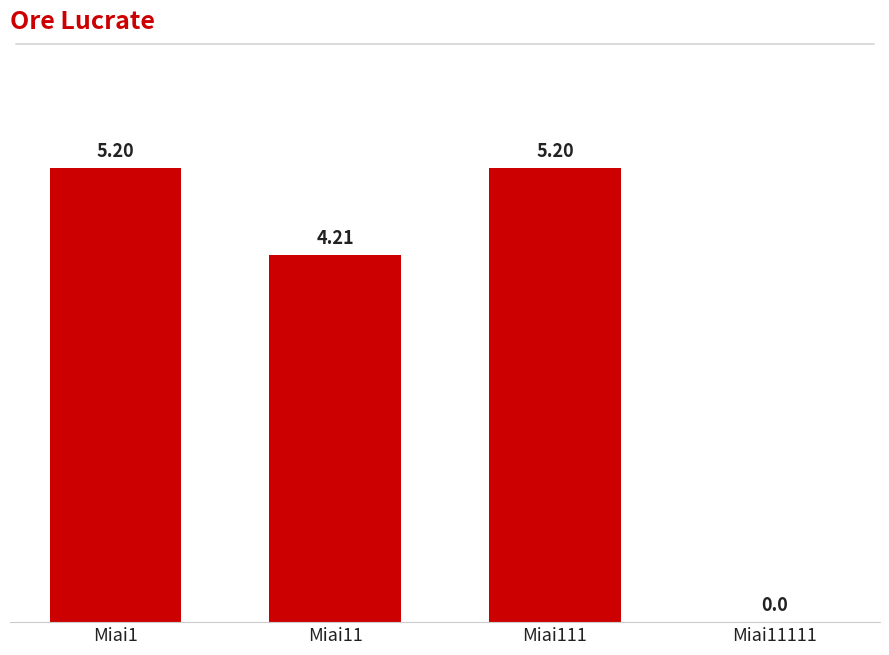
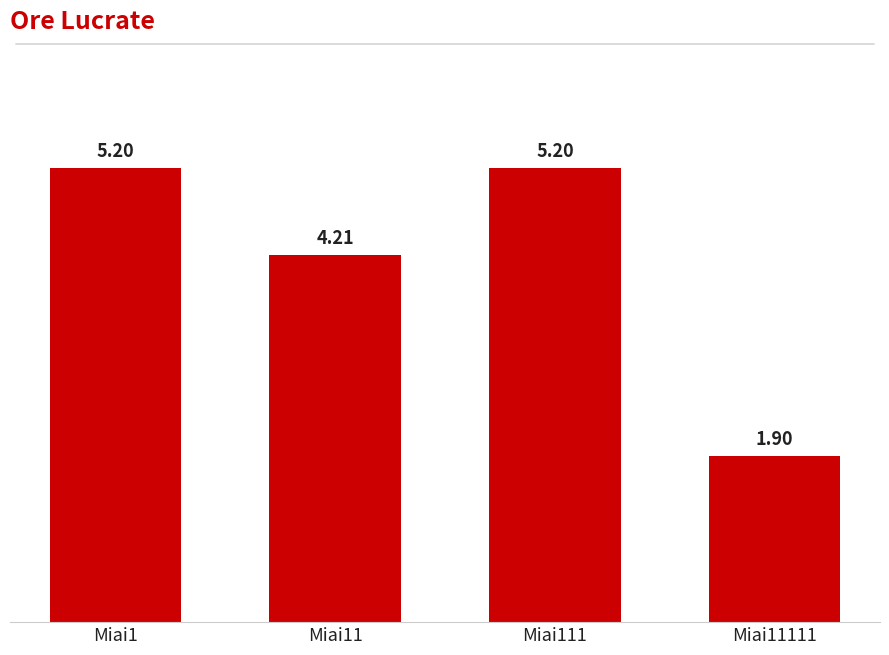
Miai11111: 0.0 -> 1.90
